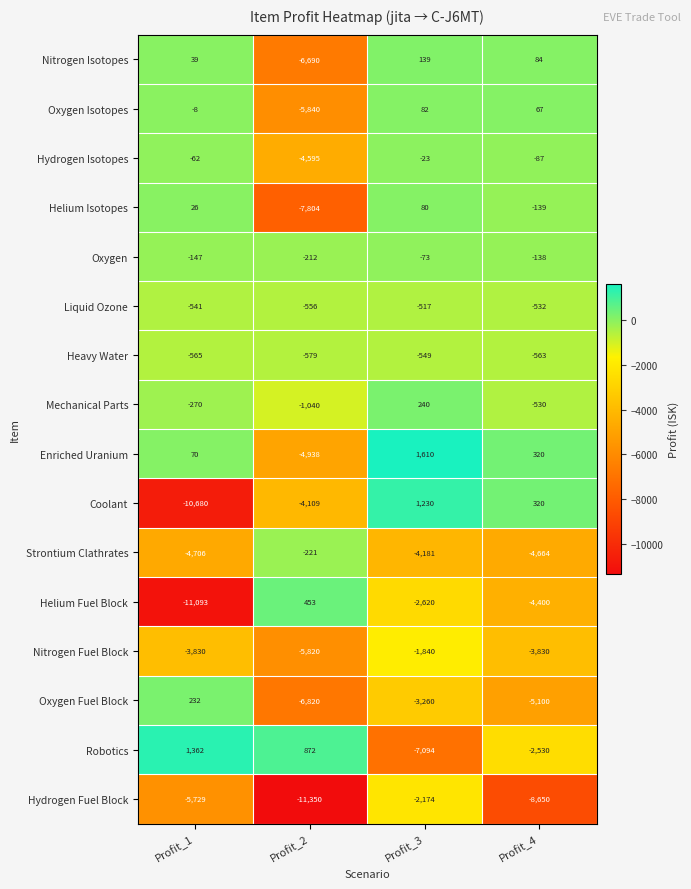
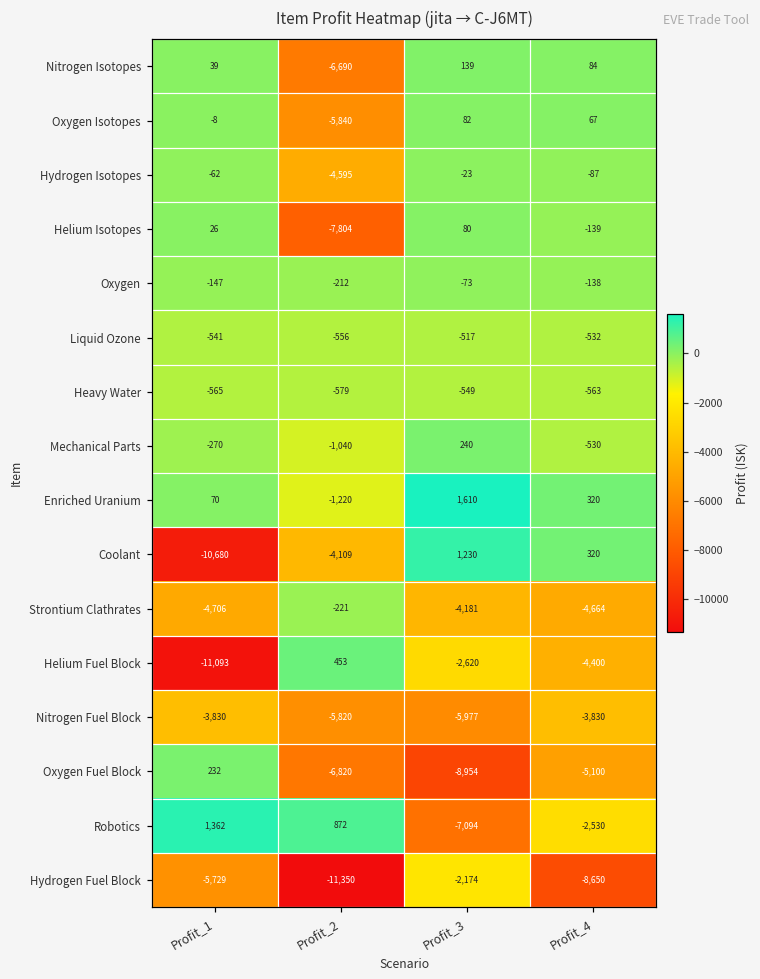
Enriched Uranium, Profit_2: -4,938 -> -1,220
Nitrogen Fuel Block, Profit_3: -1,840 -> -5,977
Oxygen Fuel Block, Profit_3: -3,260 -> -8,954
